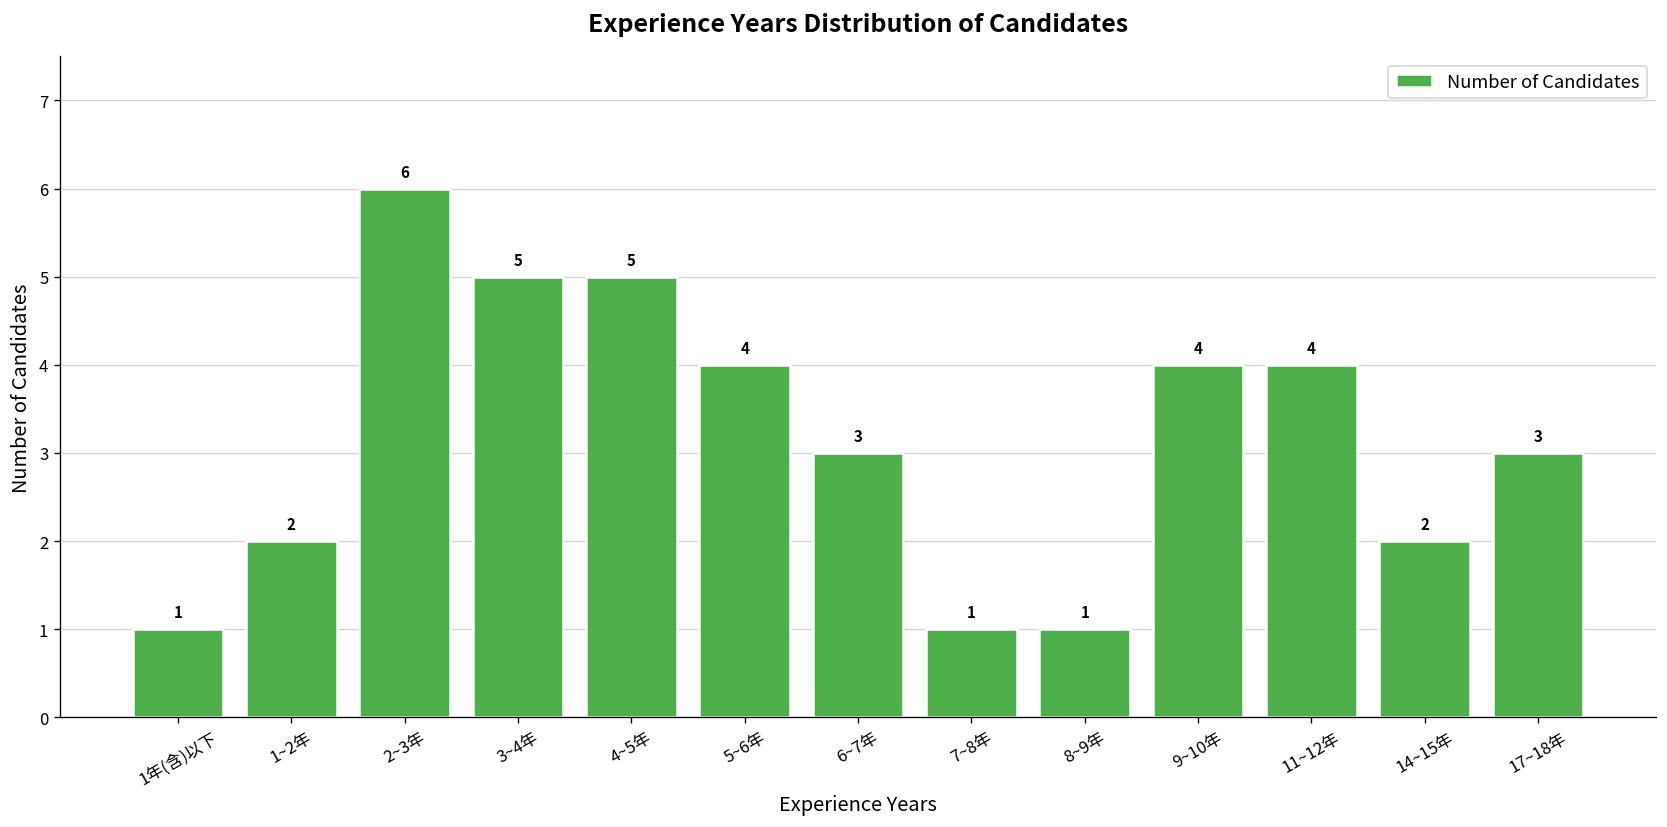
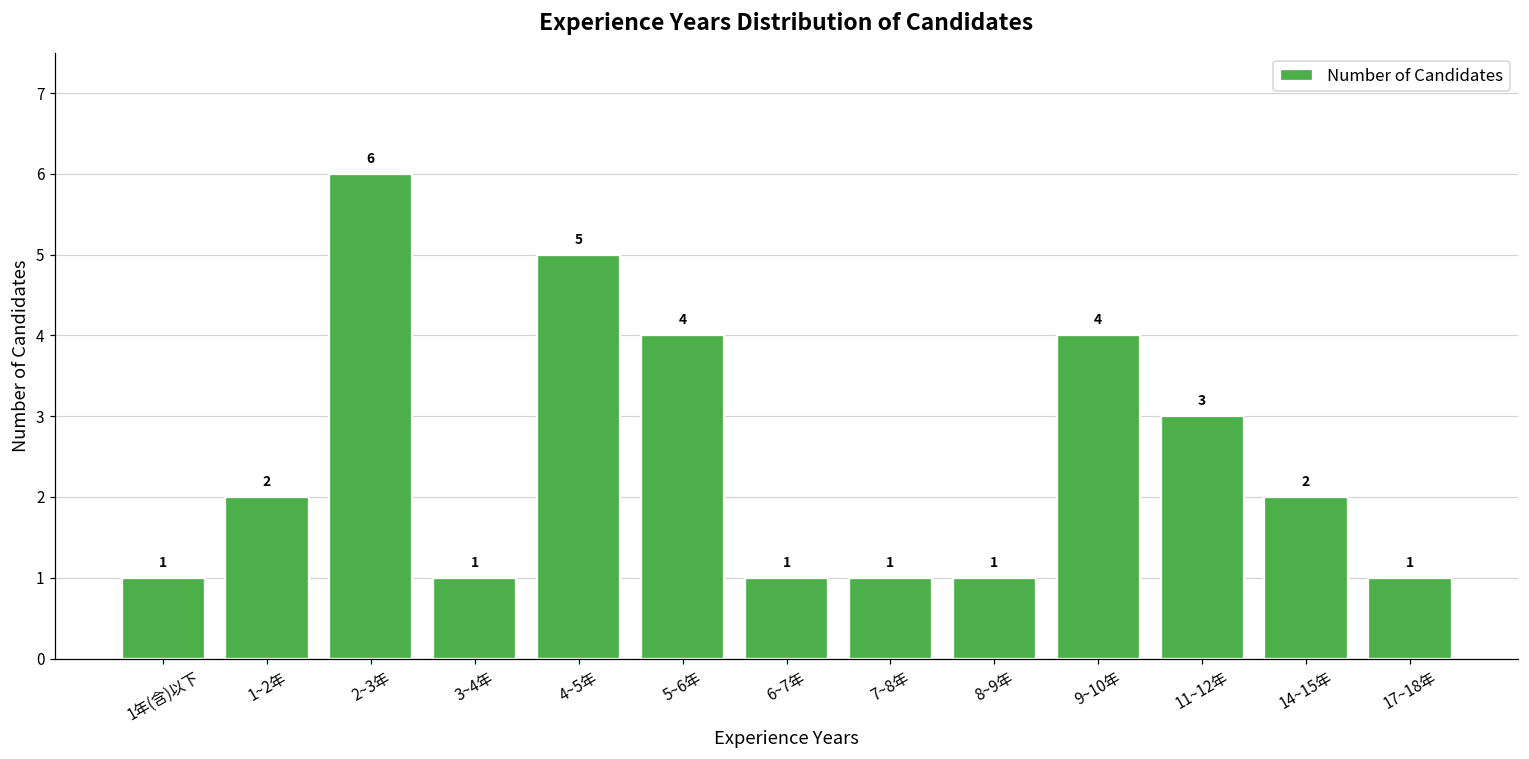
3~4年: 5 -> 1
6~7年: 3 -> 1
11~12年: 4 -> 3
17~18年: 3 -> 1
